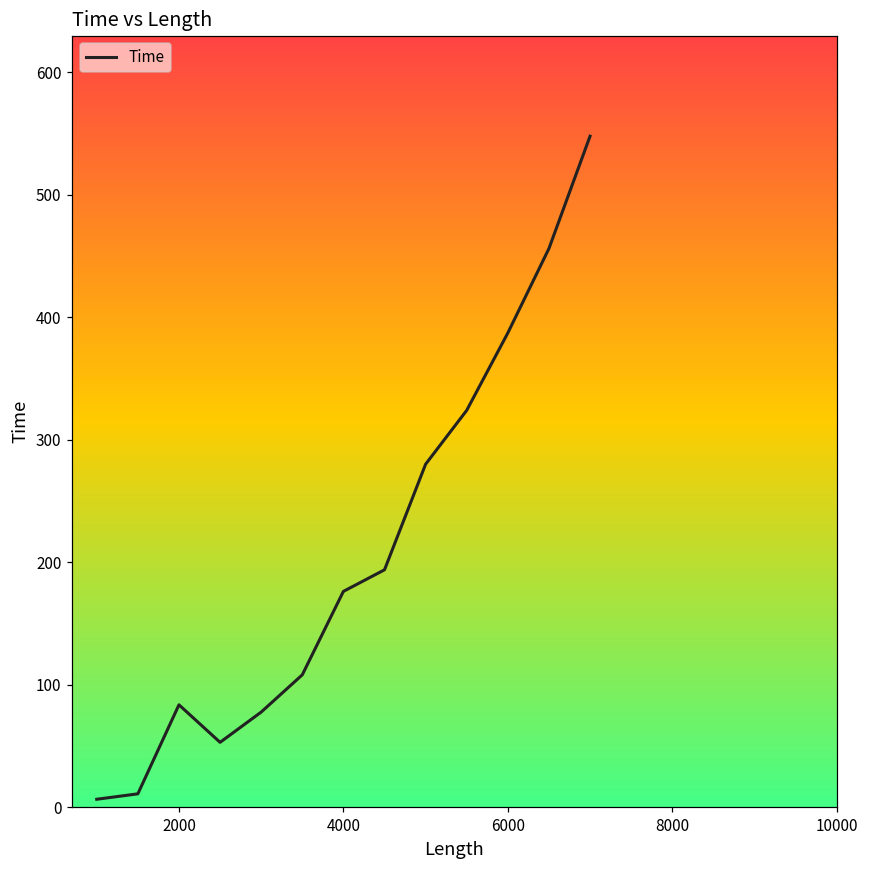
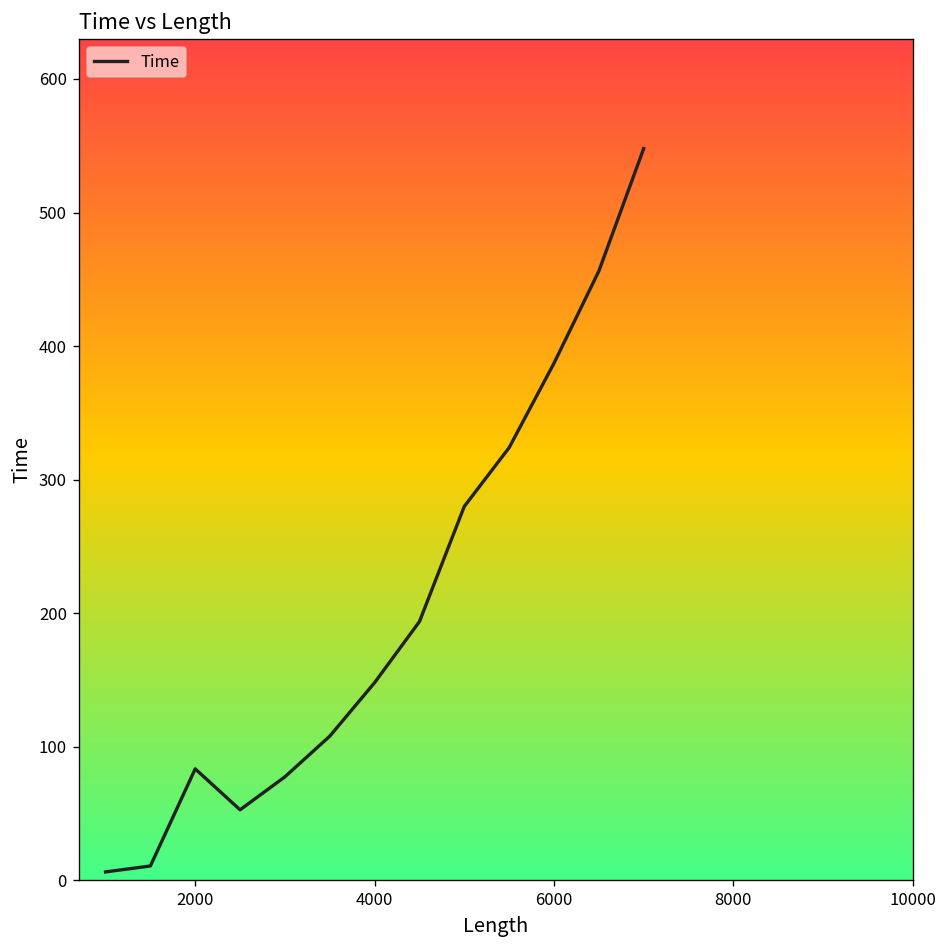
4000: 176 -> 148
